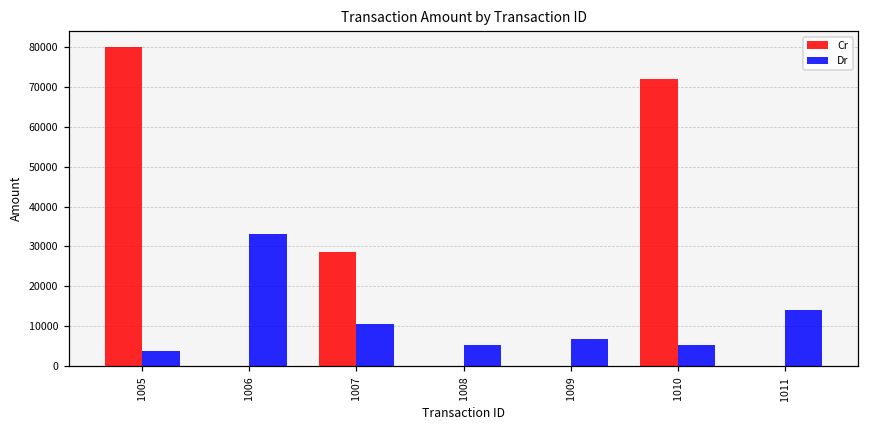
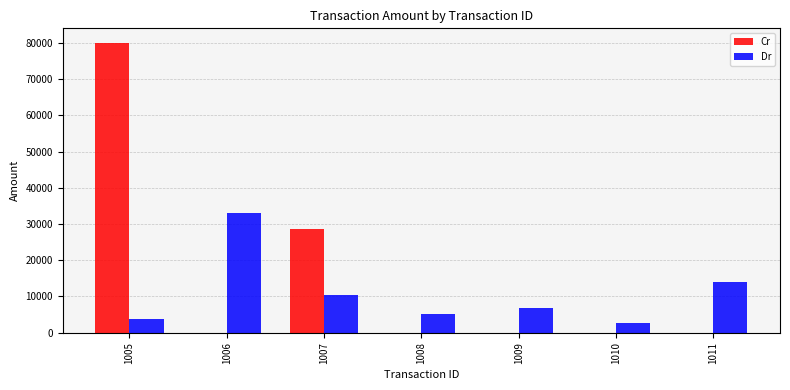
Cr, 1010: 72000 -> 0
Dr, 1010: 5000 -> 3000
